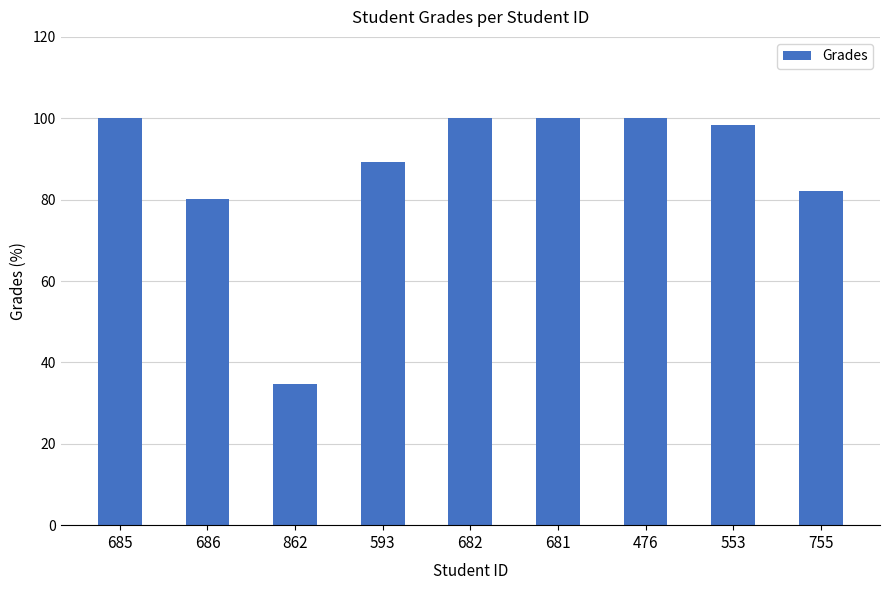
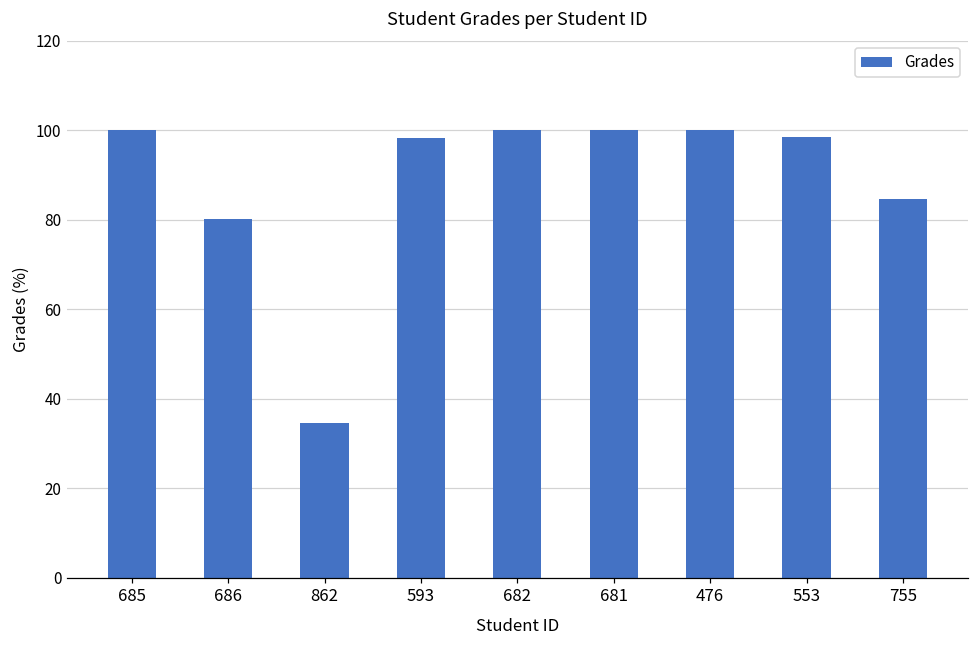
593: 89 -> 98
755: 82 -> 85
